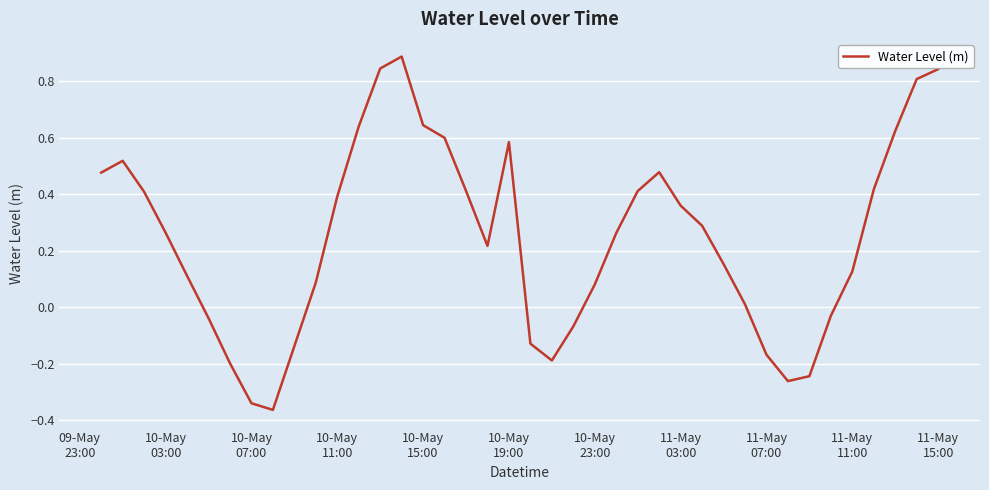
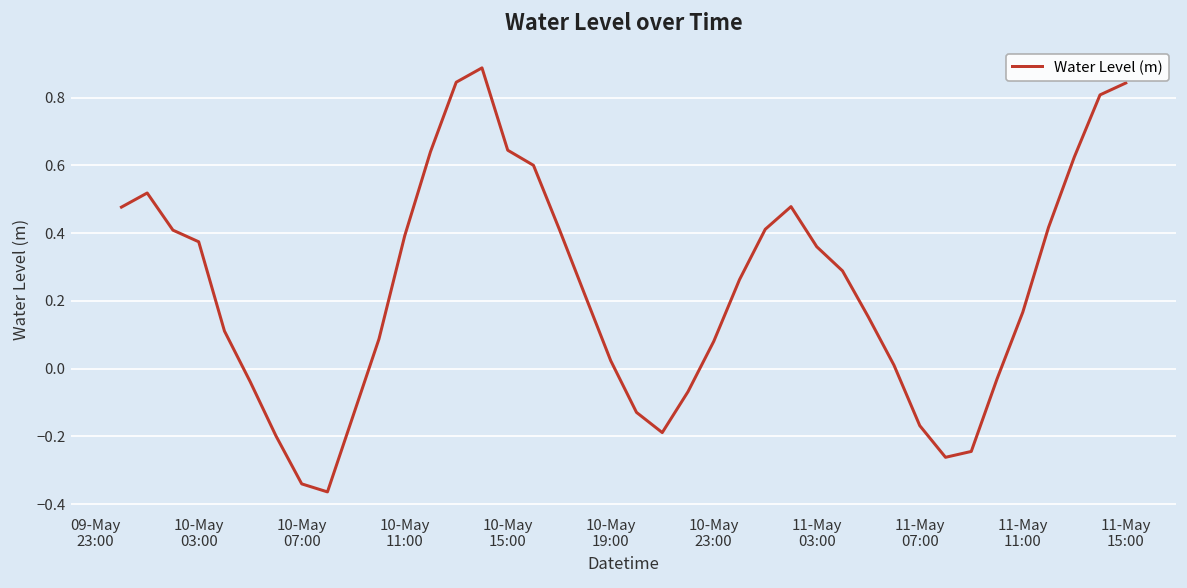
10-May 03:00: 0.26 -> 0.37
10-May 19:00: 0.58 -> 0.02
11-May 11:00: 0.13 -> 0.17
